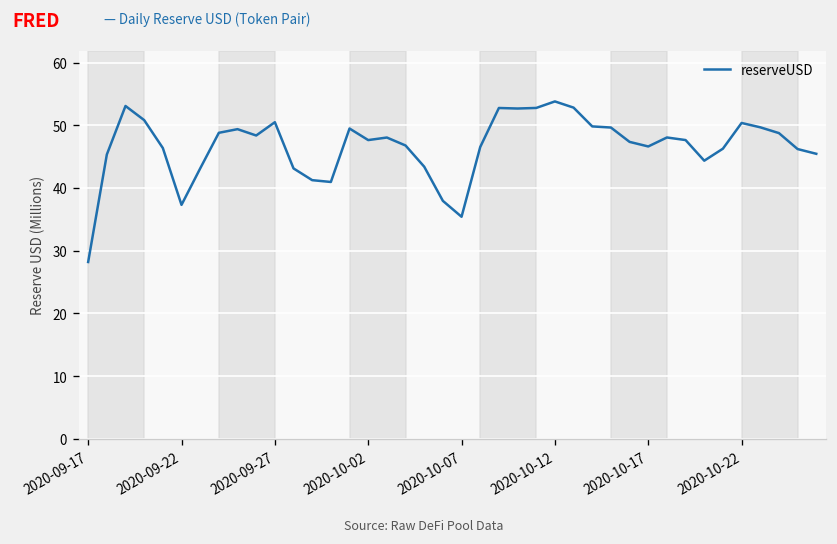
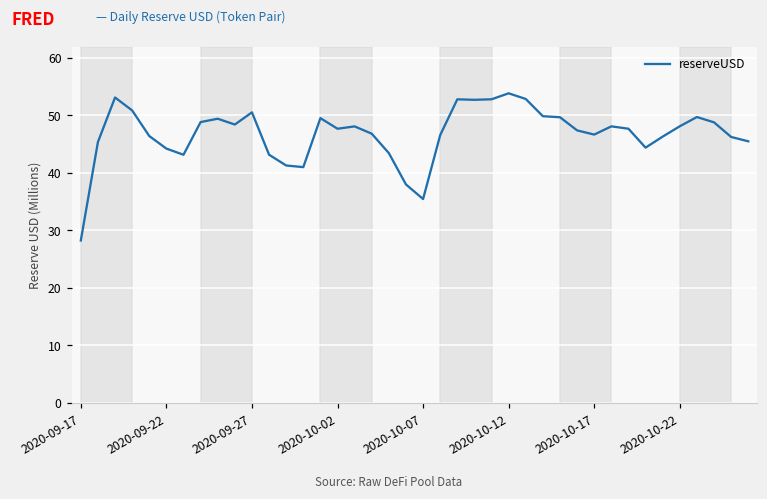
2020-09-22: 37 -> 44
2020-10-22: 50 -> 48
